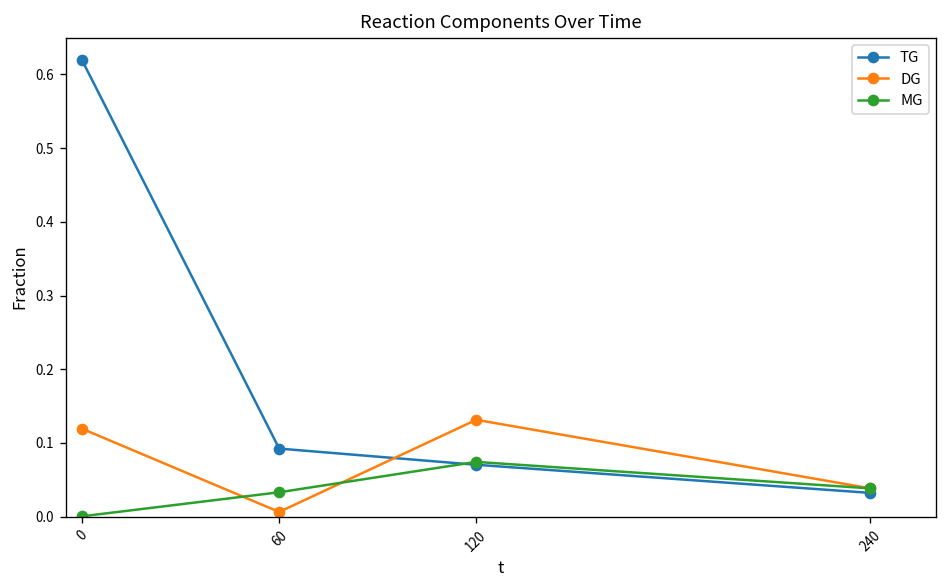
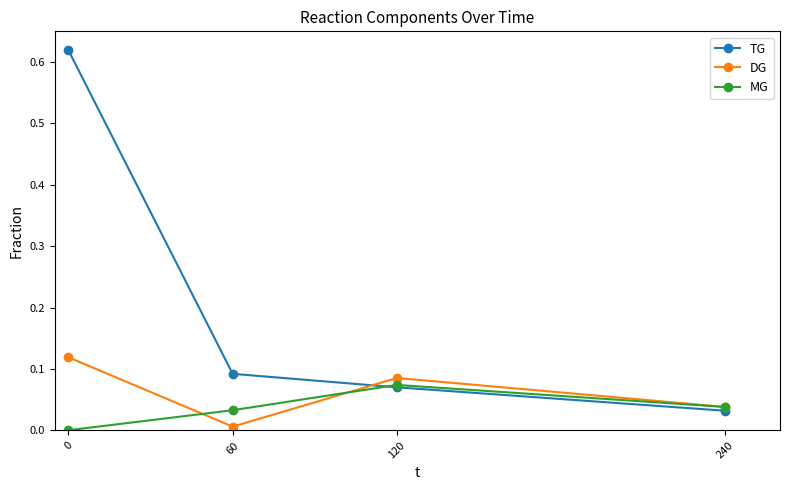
DG, 120: 0.13 -> 0.09
